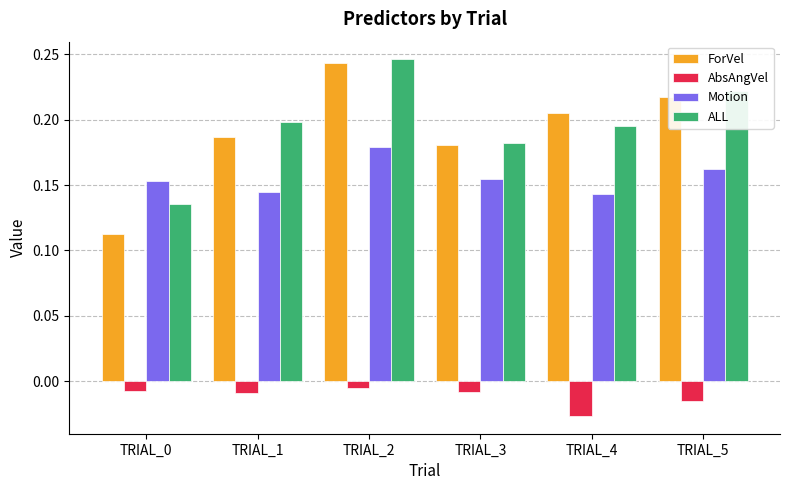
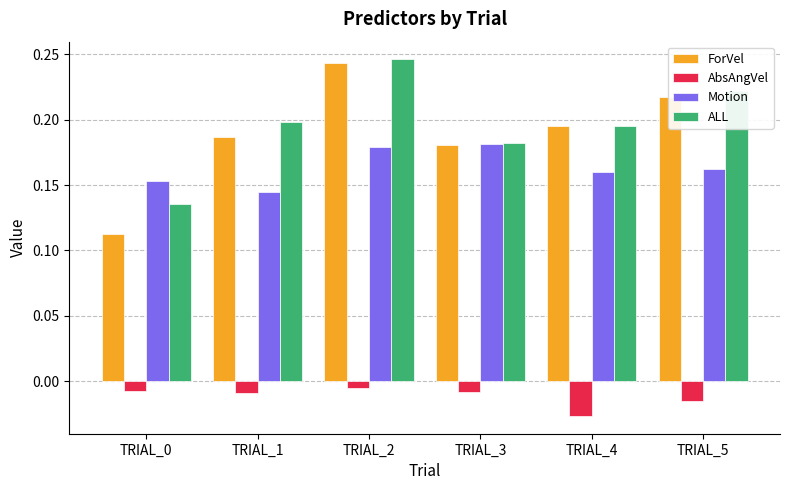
Motion, TRIAL_3: 0.155 -> 0.181
ForVel, TRIAL_4: 0.205 -> 0.195
Motion, TRIAL_4: 0.143 -> 0.160
